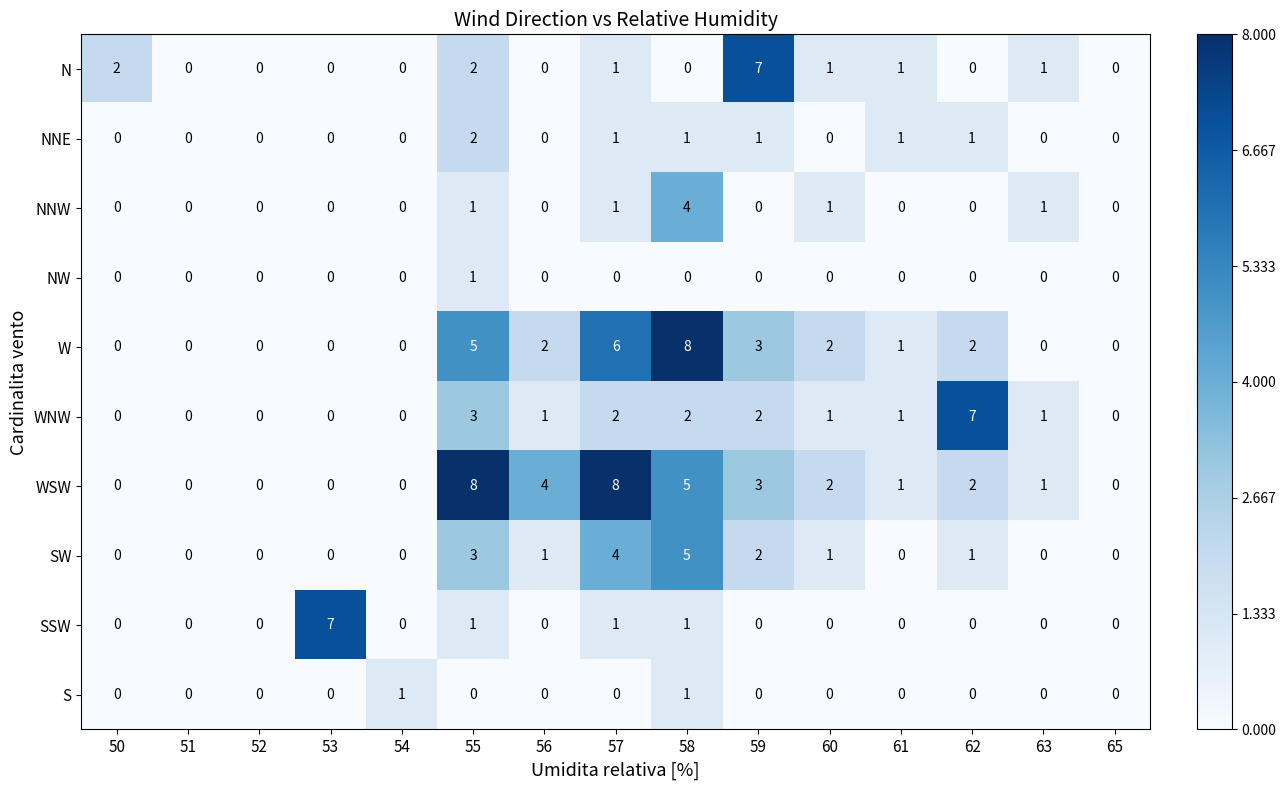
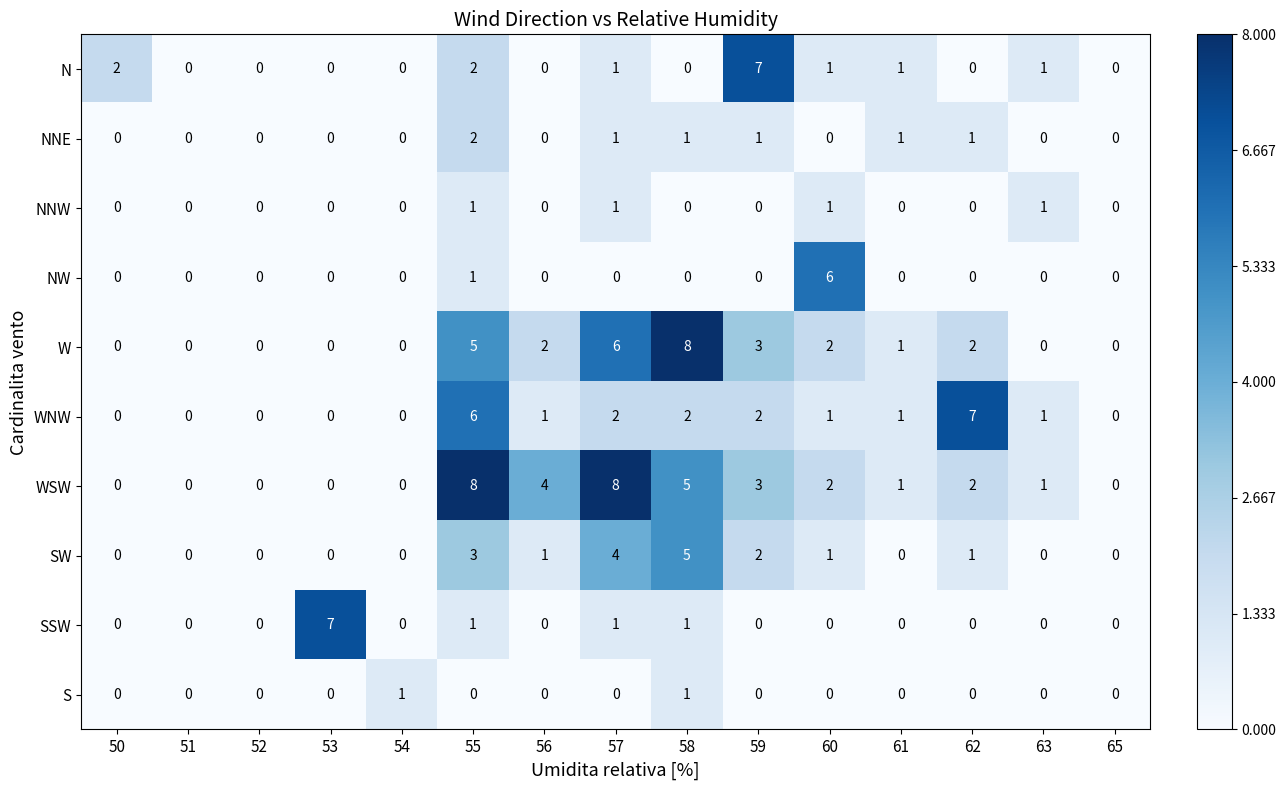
NNW, 58: 4 -> 0
NW, 60: 0 -> 6
WNW, 55: 3 -> 6
